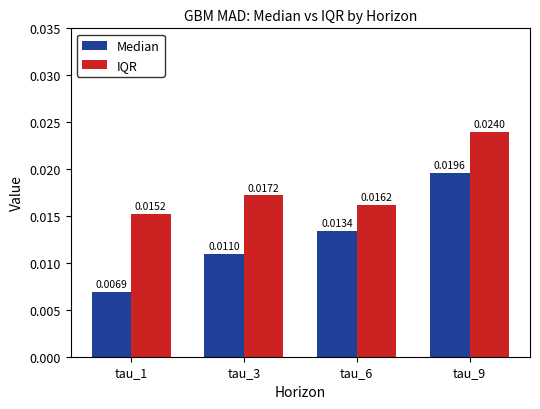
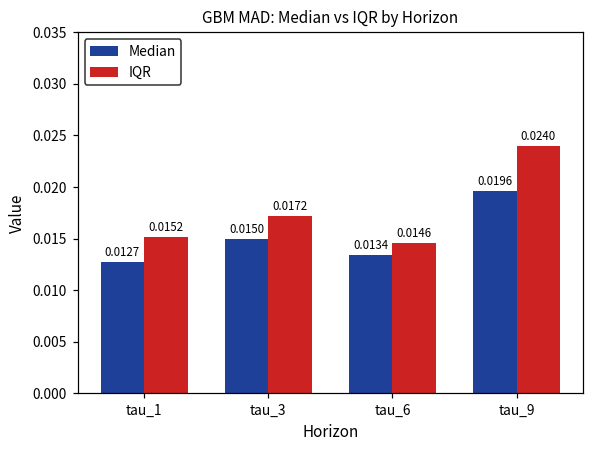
Median, tau_1: 0.0069 -> 0.0127
Median, tau_3: 0.0110 -> 0.0150
IQR, tau_6: 0.0162 -> 0.0146
